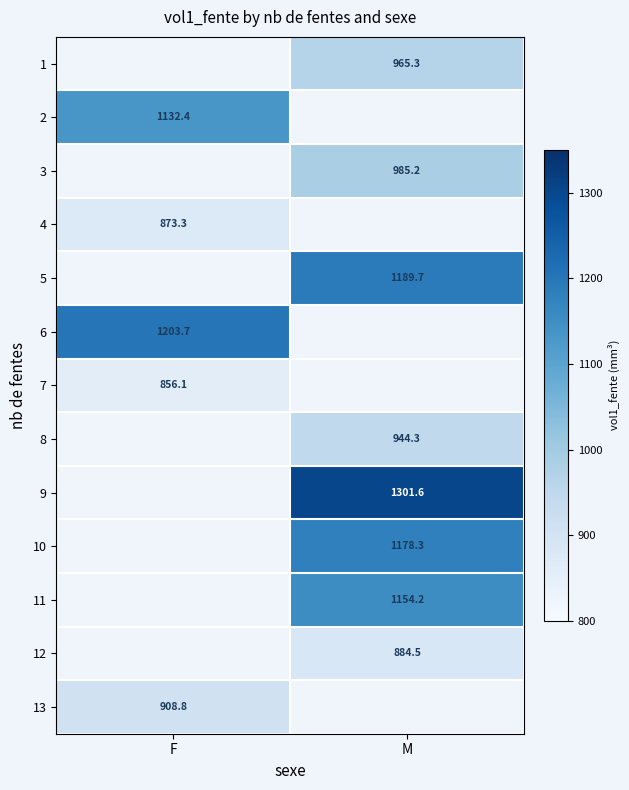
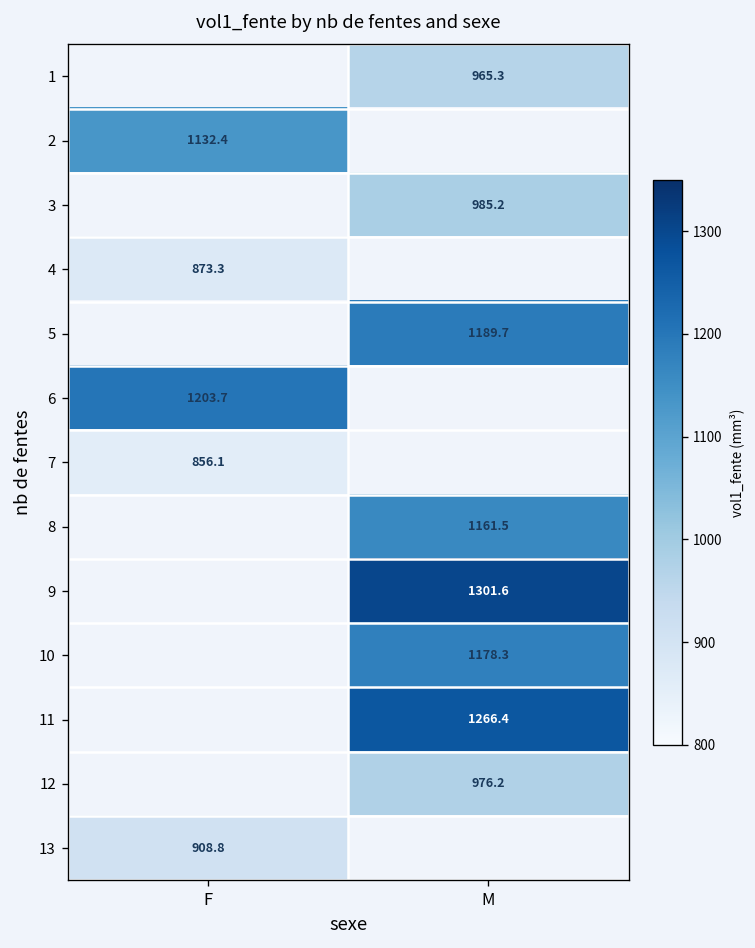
8, M: 944.3 -> 1161.5
11, M: 1154.2 -> 1266.4
12, M: 884.5 -> 976.2
